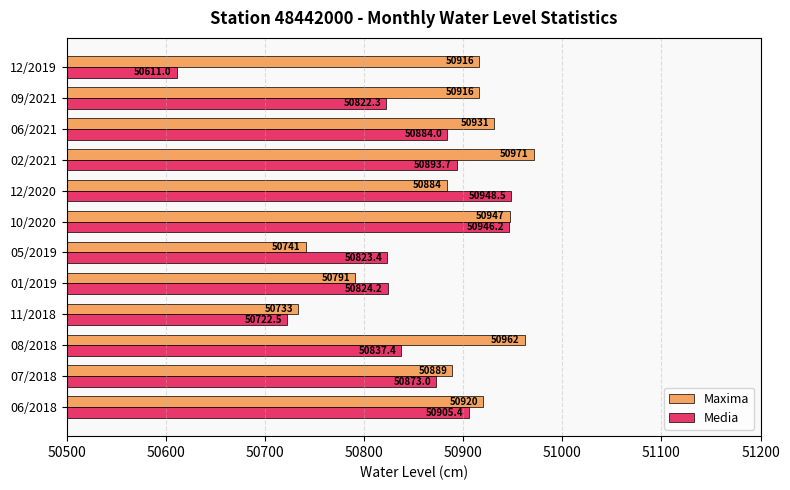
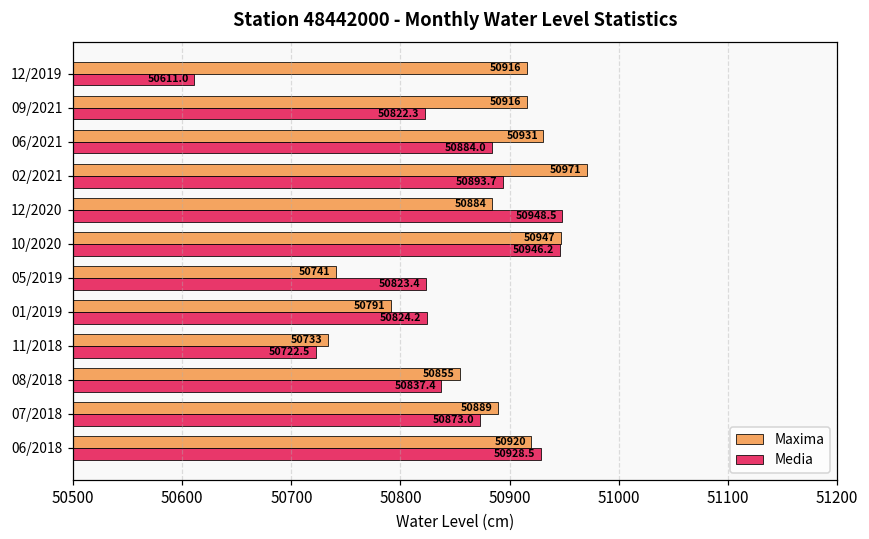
Maxima, 08/2018: 50962 -> 50855
Media, 06/2018: 50905.4 -> 50928.5
